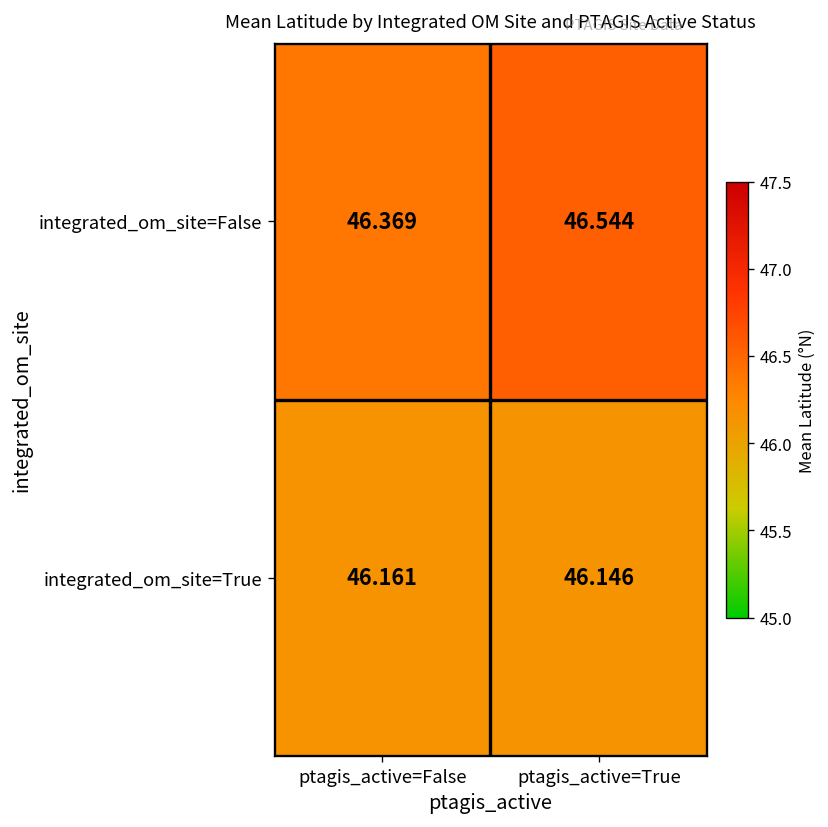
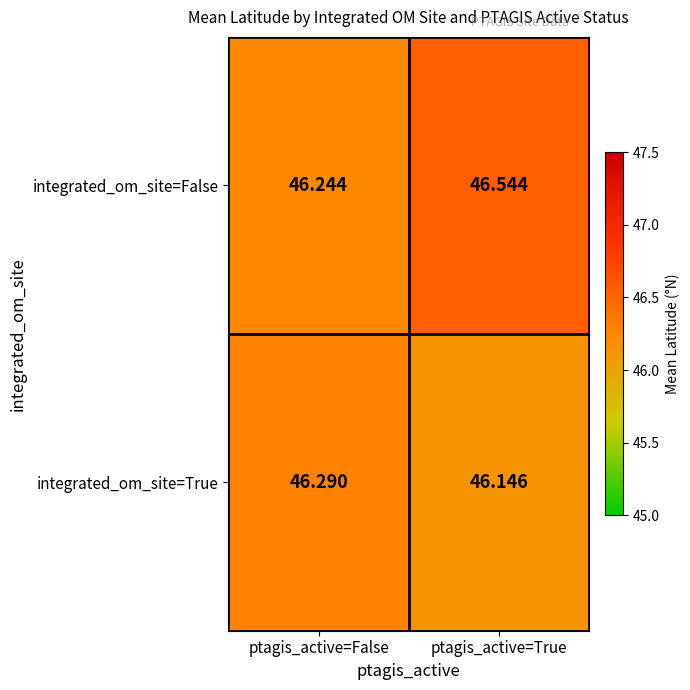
integrated_om_site=False, ptagis_active=False: 46.369 -> 46.244
integrated_om_site=True, ptagis_active=False: 46.161 -> 46.290
